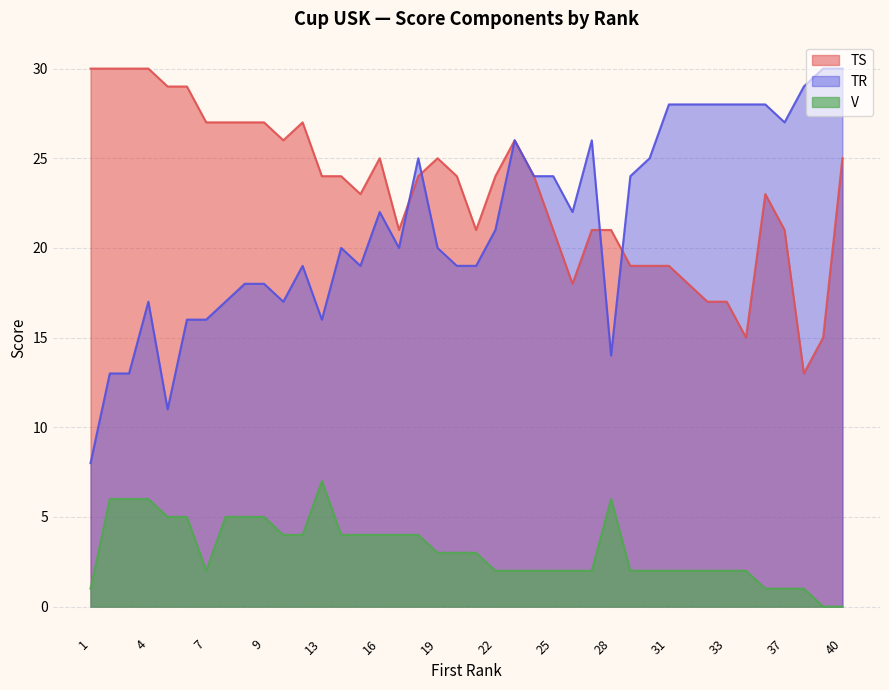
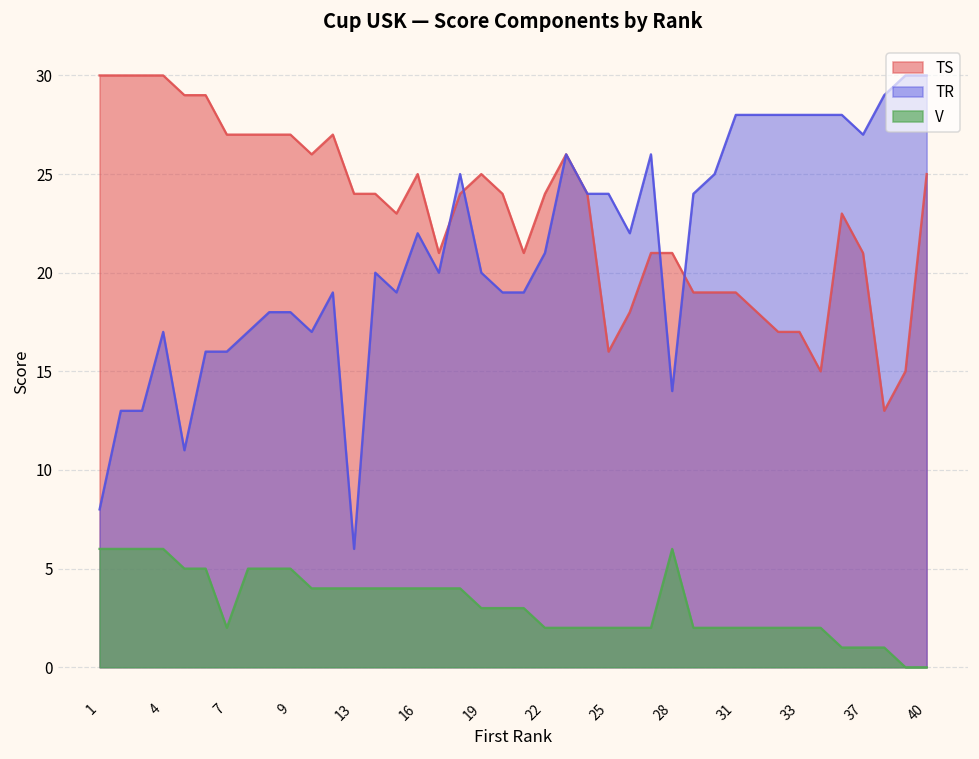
V, 1: 1 -> 6
TR, 13: 16 -> 6
V, 13: 7 -> 4
TS, 25: 21 -> 16
